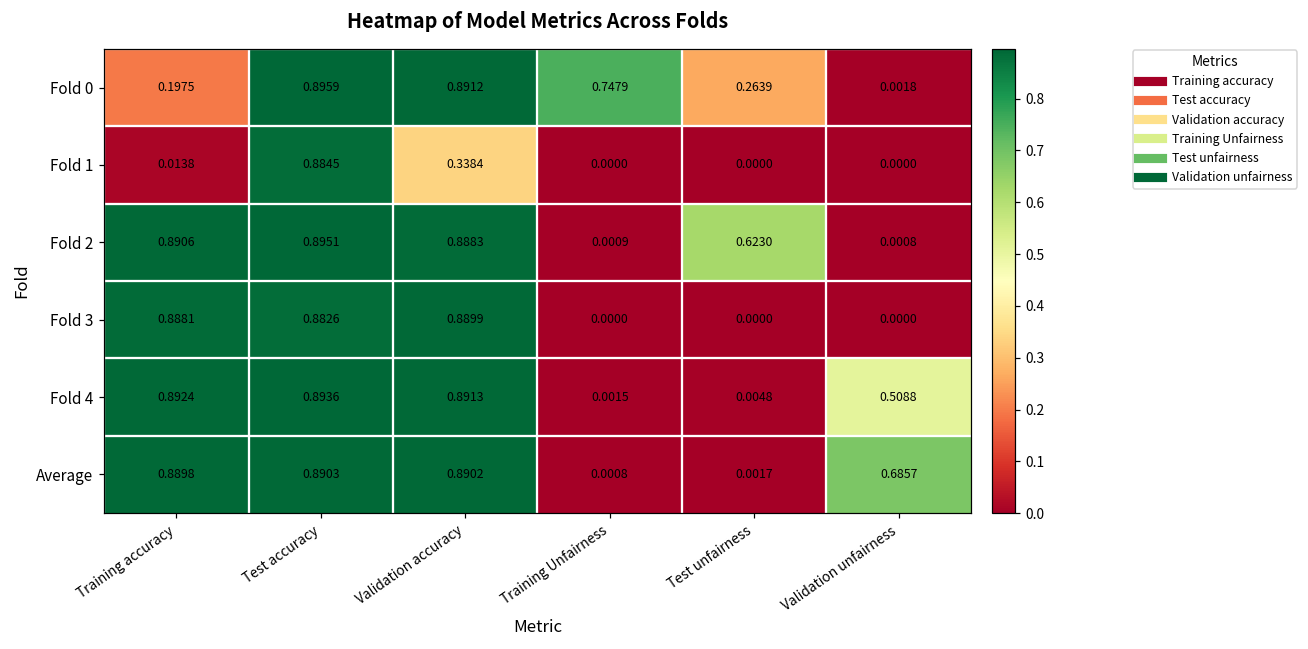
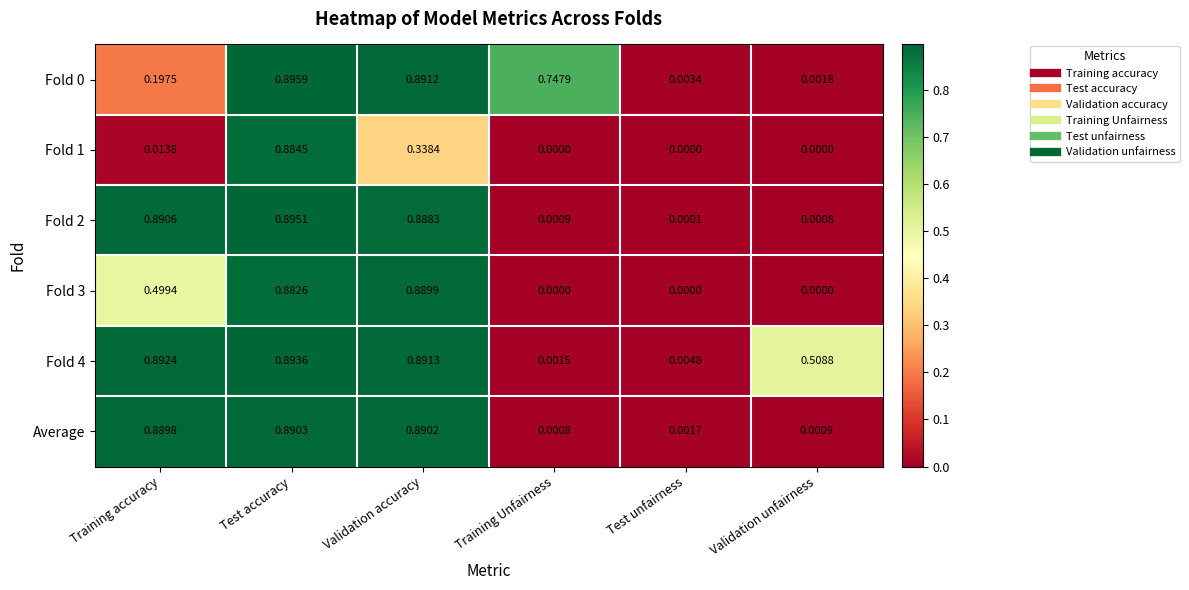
Fold 0, Test unfairness: 0.2639 -> 0.0034
Fold 2, Test unfairness: 0.6230 -> 0.0001
Fold 3, Training accuracy: 0.8881 -> 0.4994
Average, Validation unfairness: 0.6857 -> 0.0009
